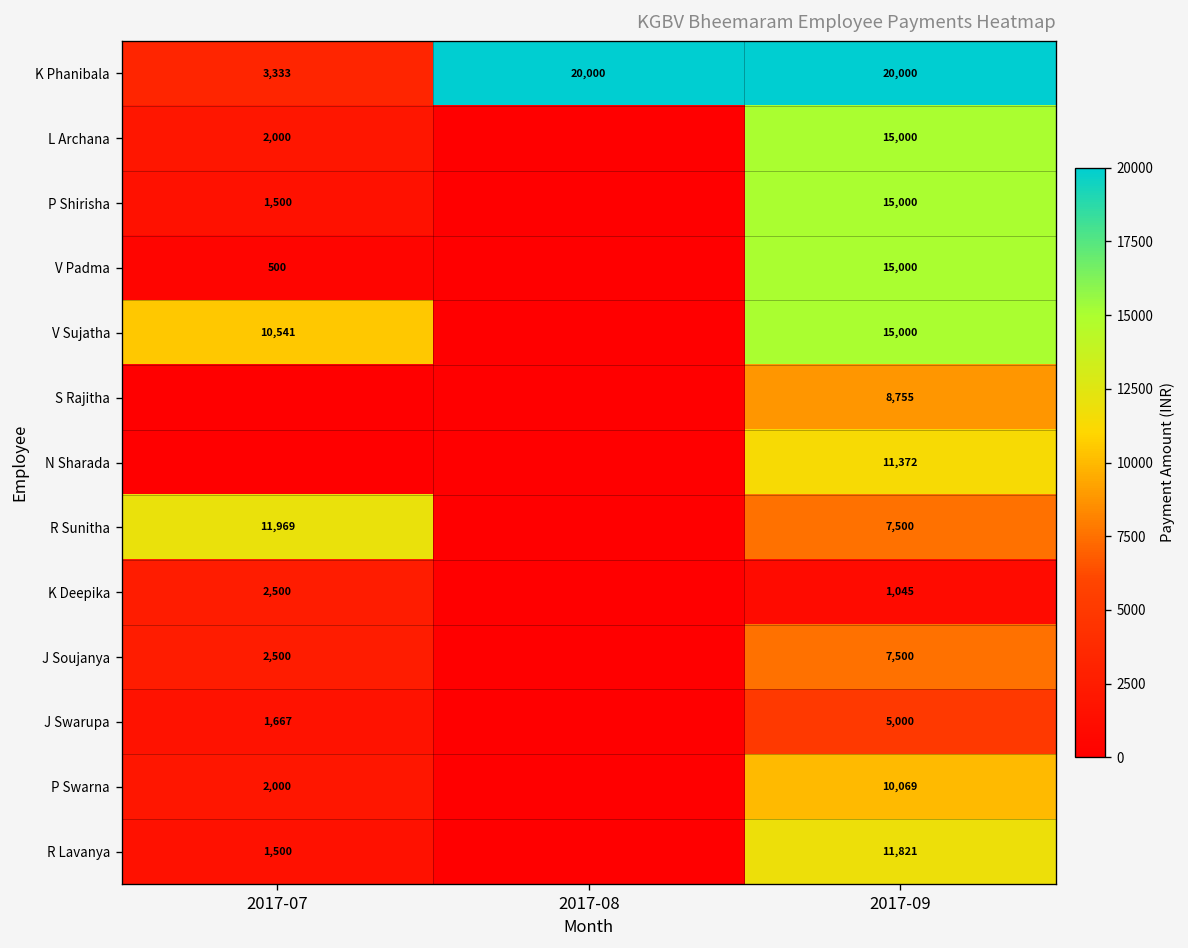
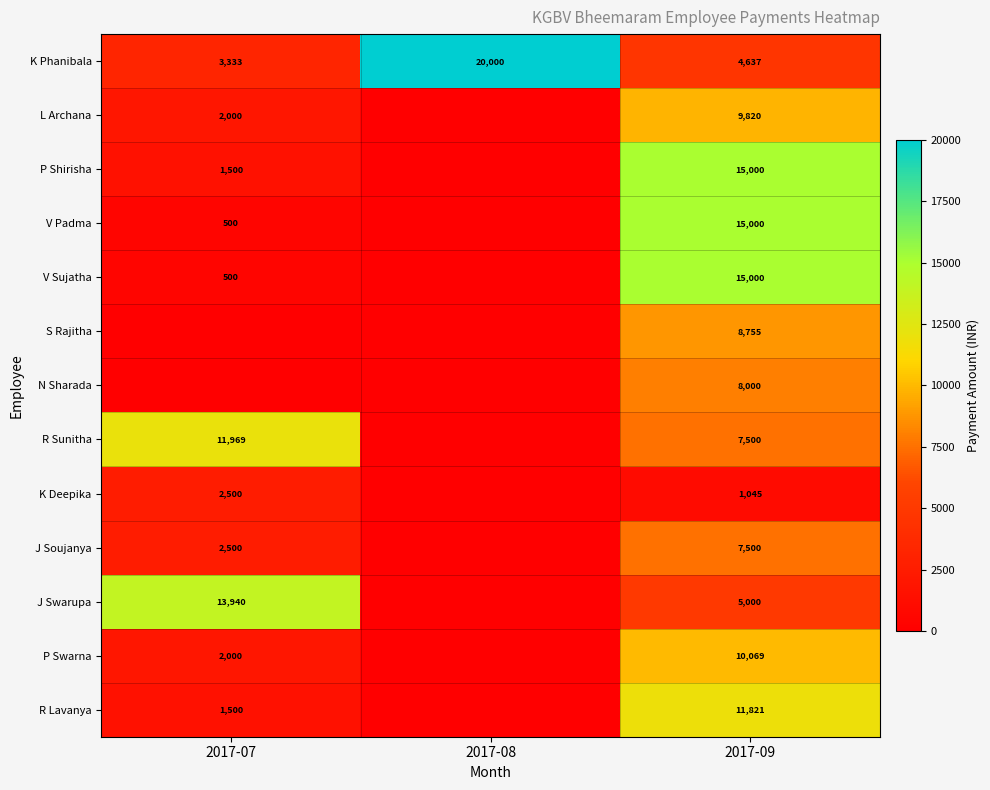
K Phanibala, 2017-09: 20,000 -> 4,637
L Archana, 2017-09: 15,000 -> 9,820
V Sujatha, 2017-07: 10,541 -> 500
N Sharada, 2017-09: 11,372 -> 8,000
J Swarupa, 2017-07: 1,667 -> 13,940
